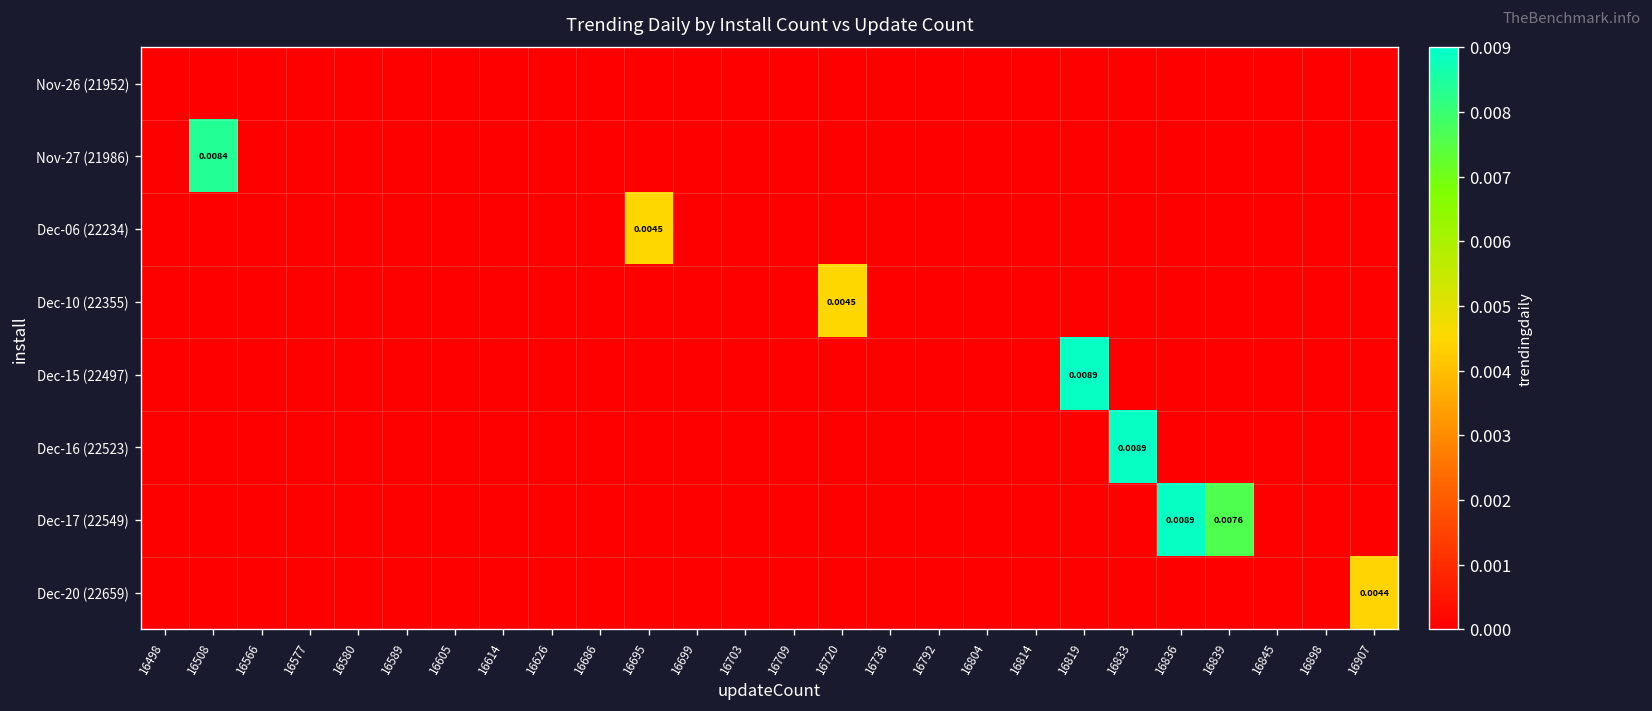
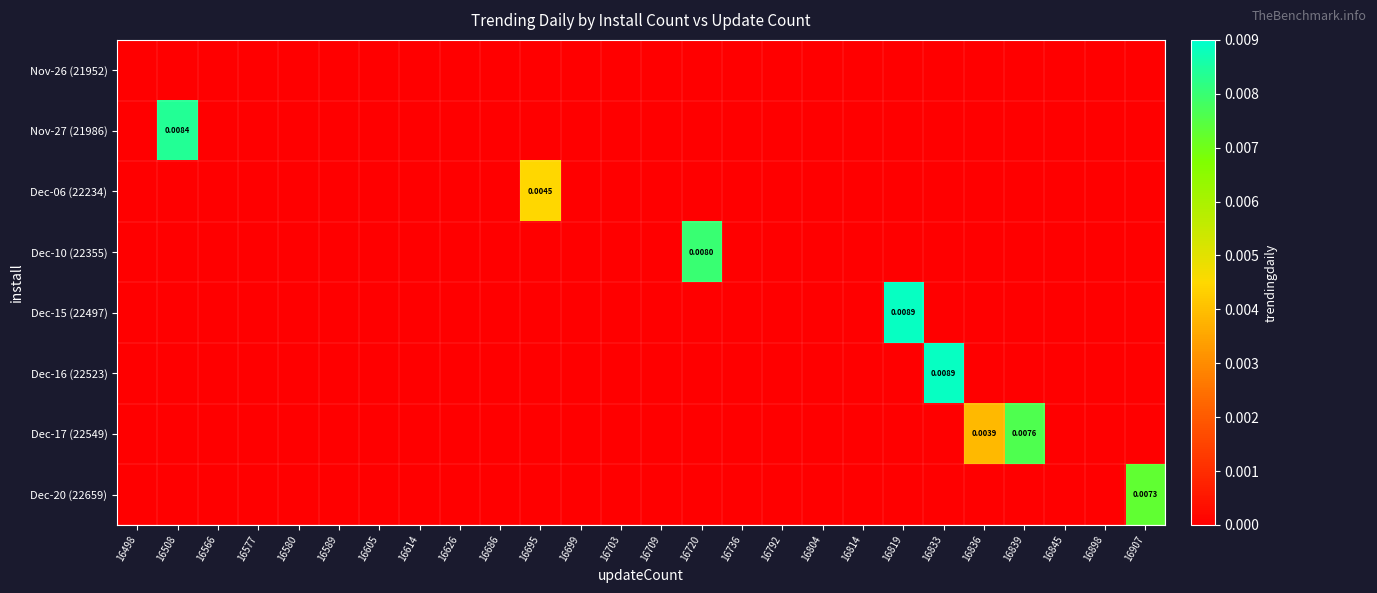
Dec-10 (22355), 16720: 0.0045 -> 0.0080
Dec-17 (22549), 16836: 0.0089 -> 0.0039
Dec-20 (22659), 16907: 0.0044 -> 0.0073
